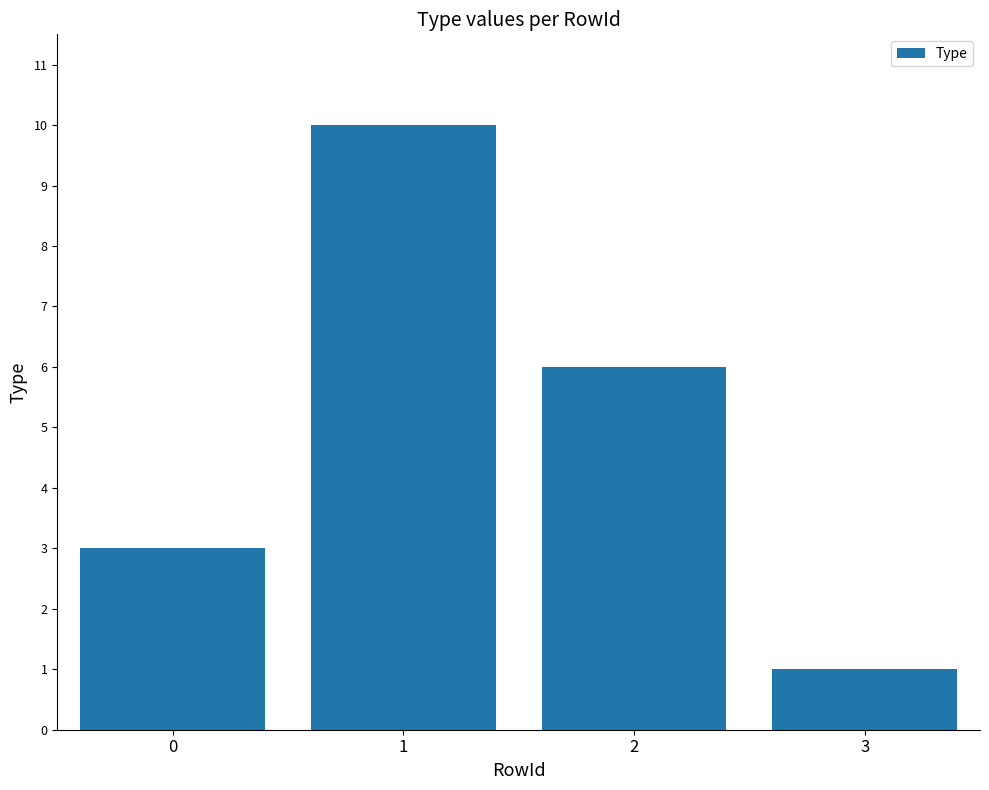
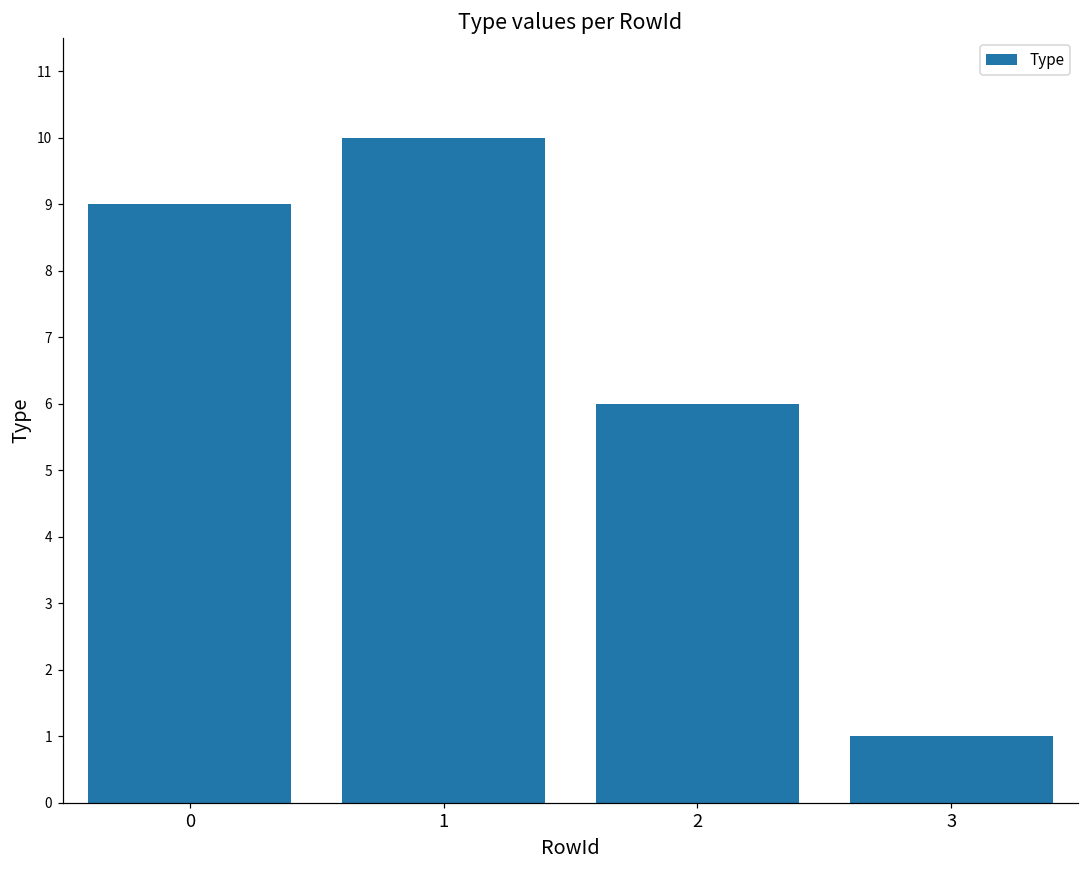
0: 3 -> 9
